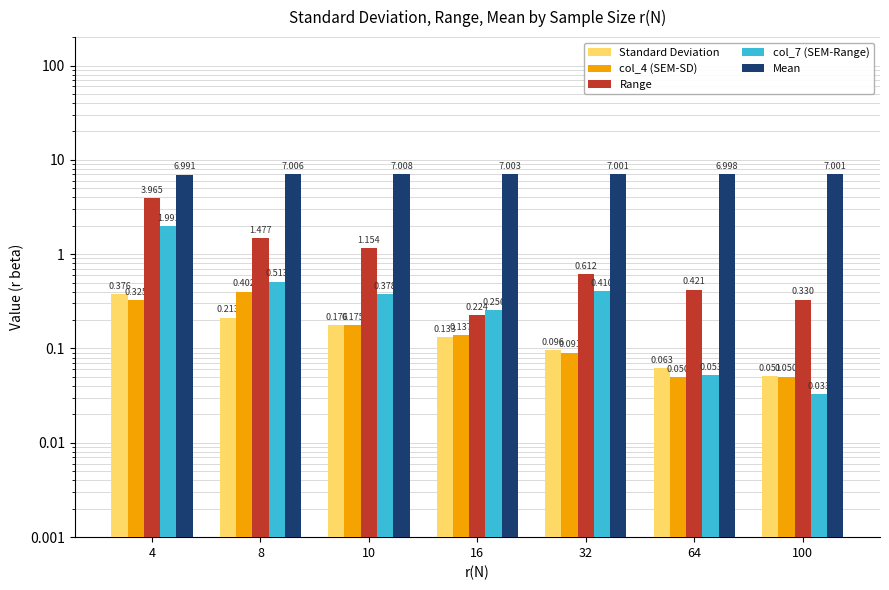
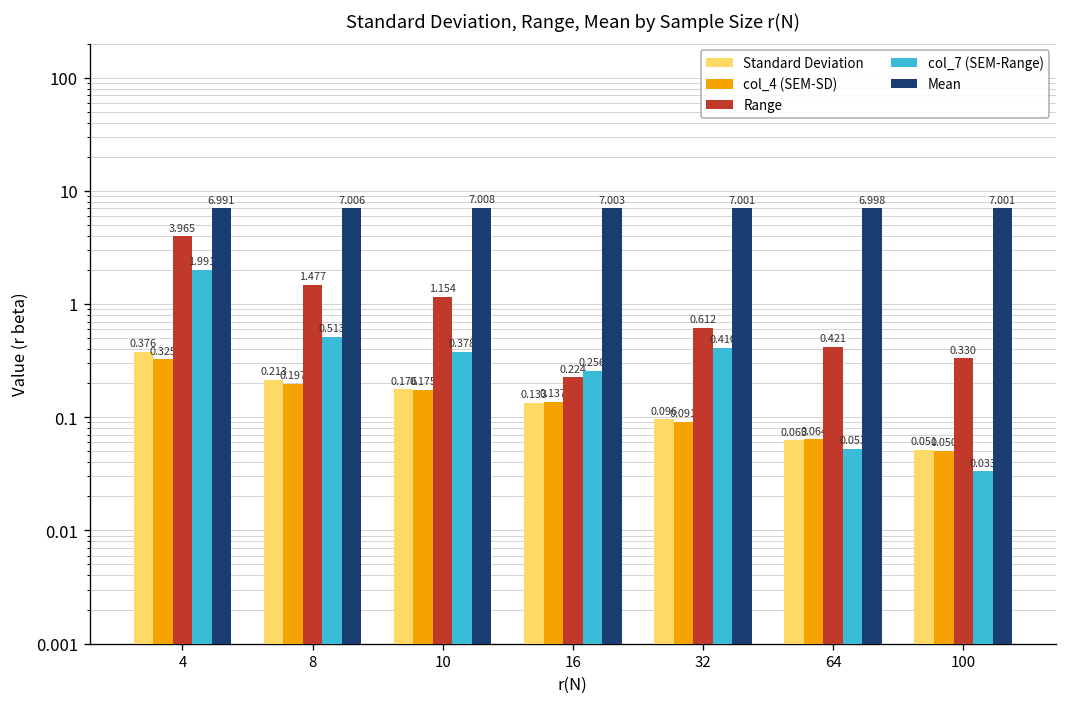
col_4 (SEM-SD), 8: 0.402 -> 0.197
col_4 (SEM-SD), 64: 0.050 -> 0.064
